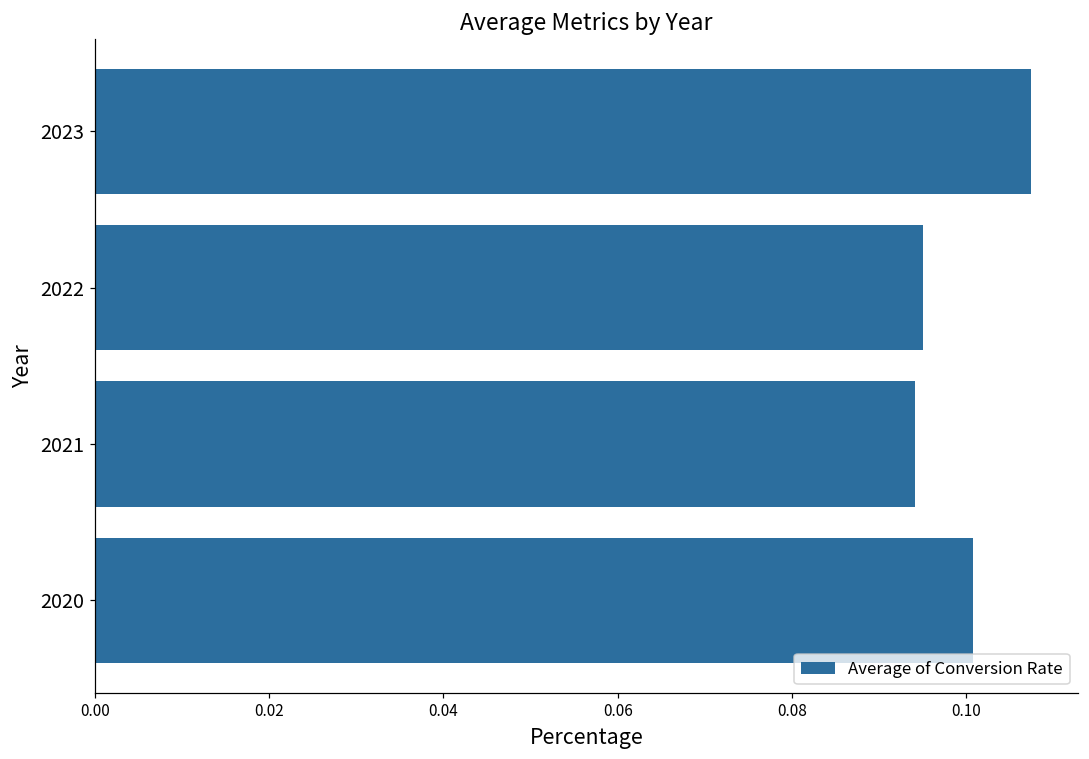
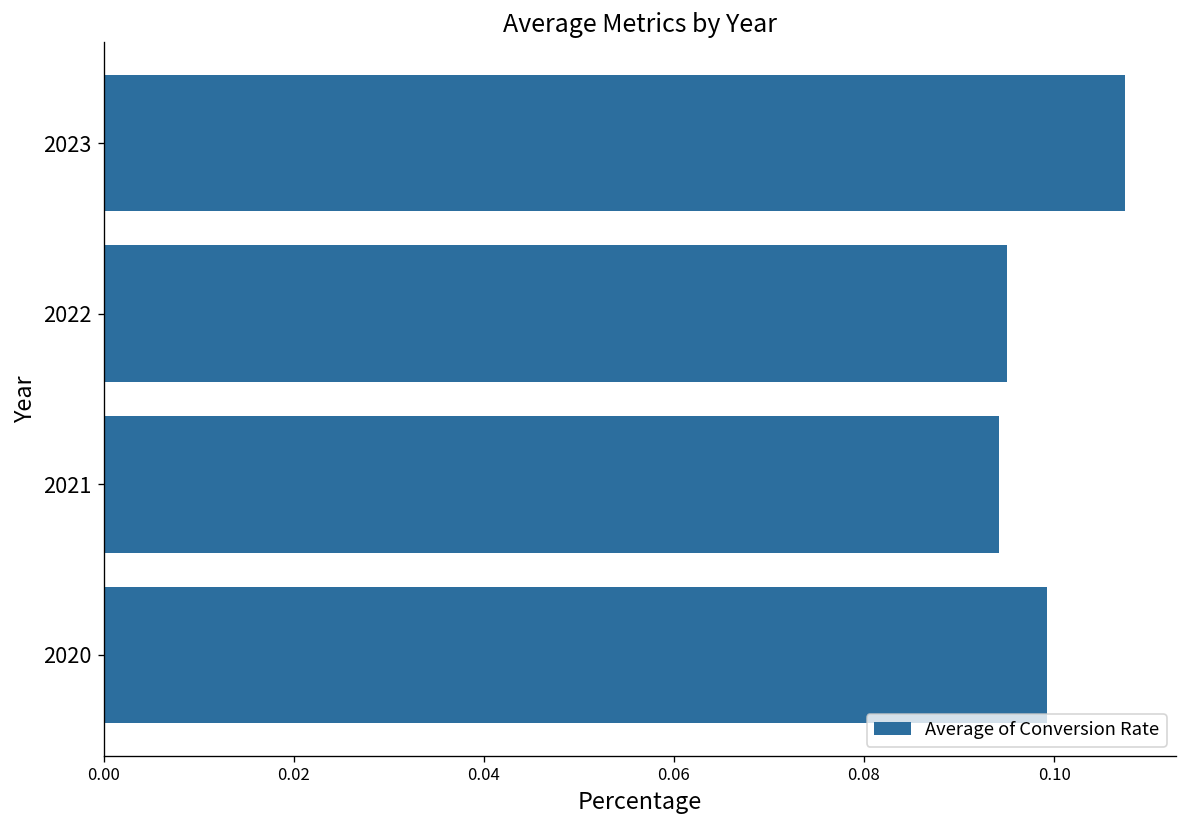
2020: 0.101 -> 0.099
